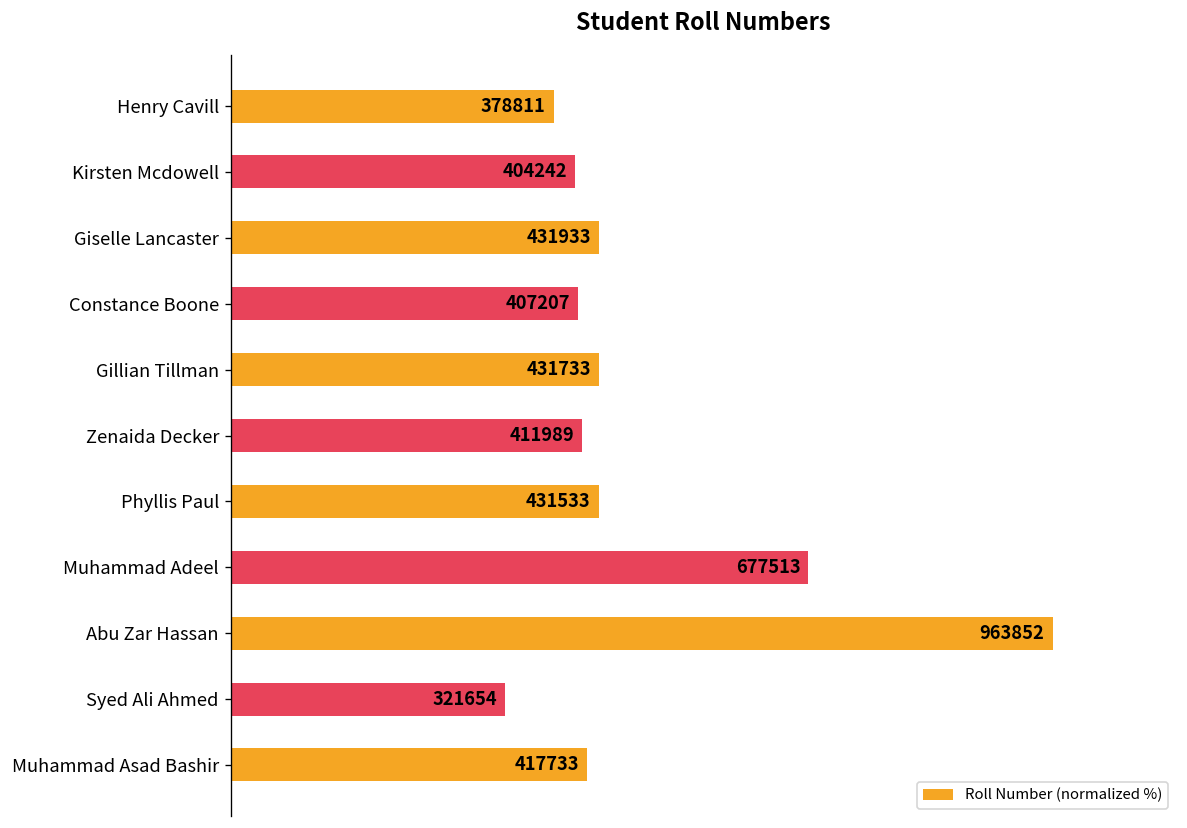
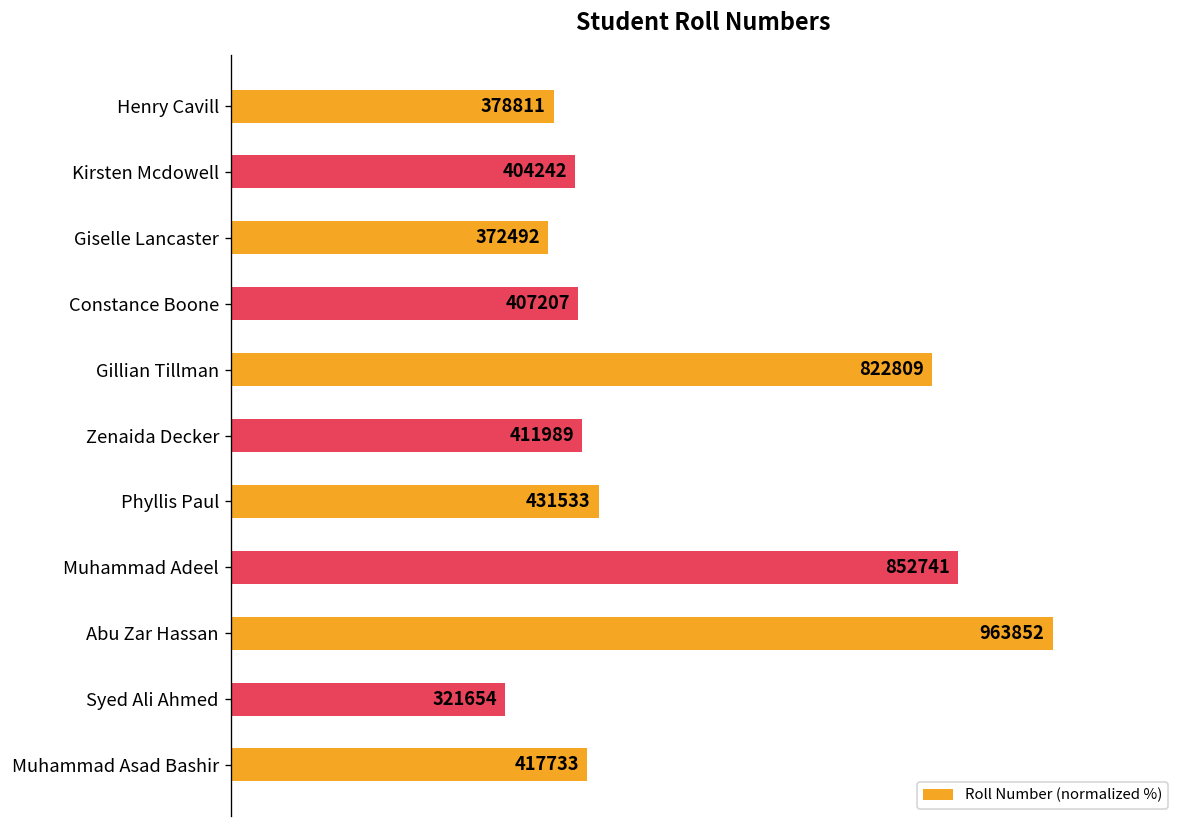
Giselle Lancaster: 431933 -> 372492
Gillian Tillman: 431733 -> 822809
Muhammad Adeel: 677513 -> 852741
